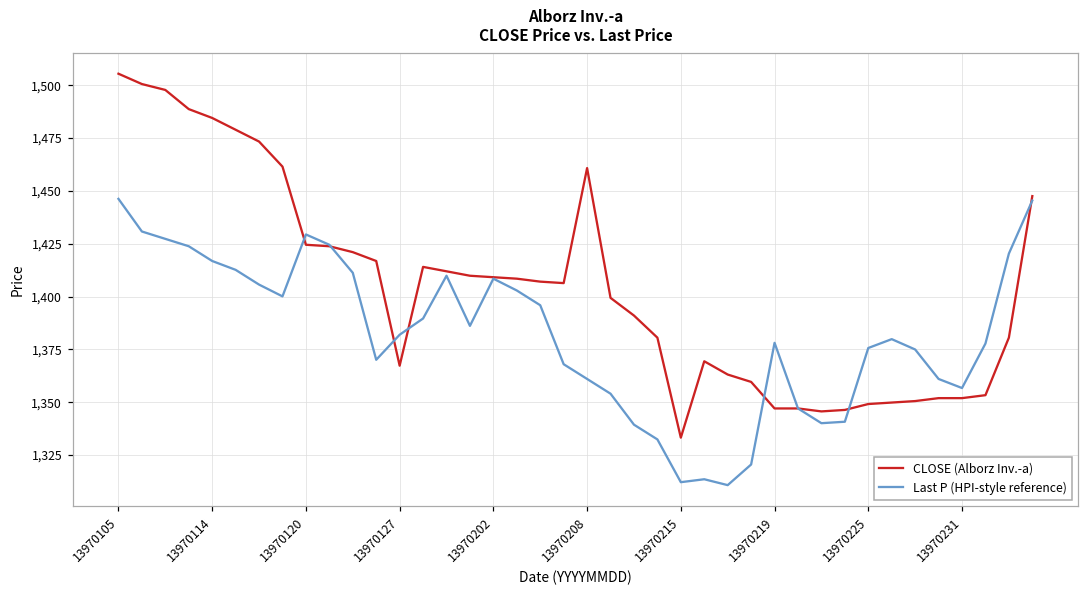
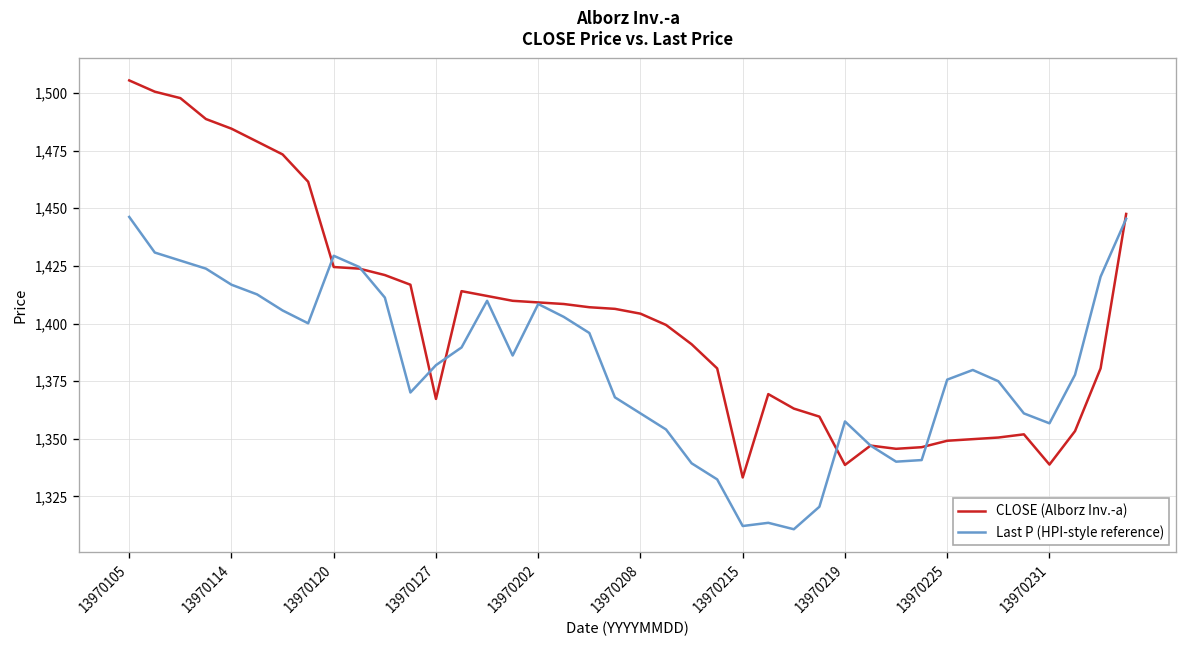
CLOSE (Alborz Inv.-a), 13970208: 1,461 -> 1,404
CLOSE (Alborz Inv.-a), 13970219: 1,347 -> 1,339
Last P (HPI-style reference), 13970219: 1,378 -> 1,358
CLOSE (Alborz Inv.-a), 13970231: 1,352 -> 1,339
